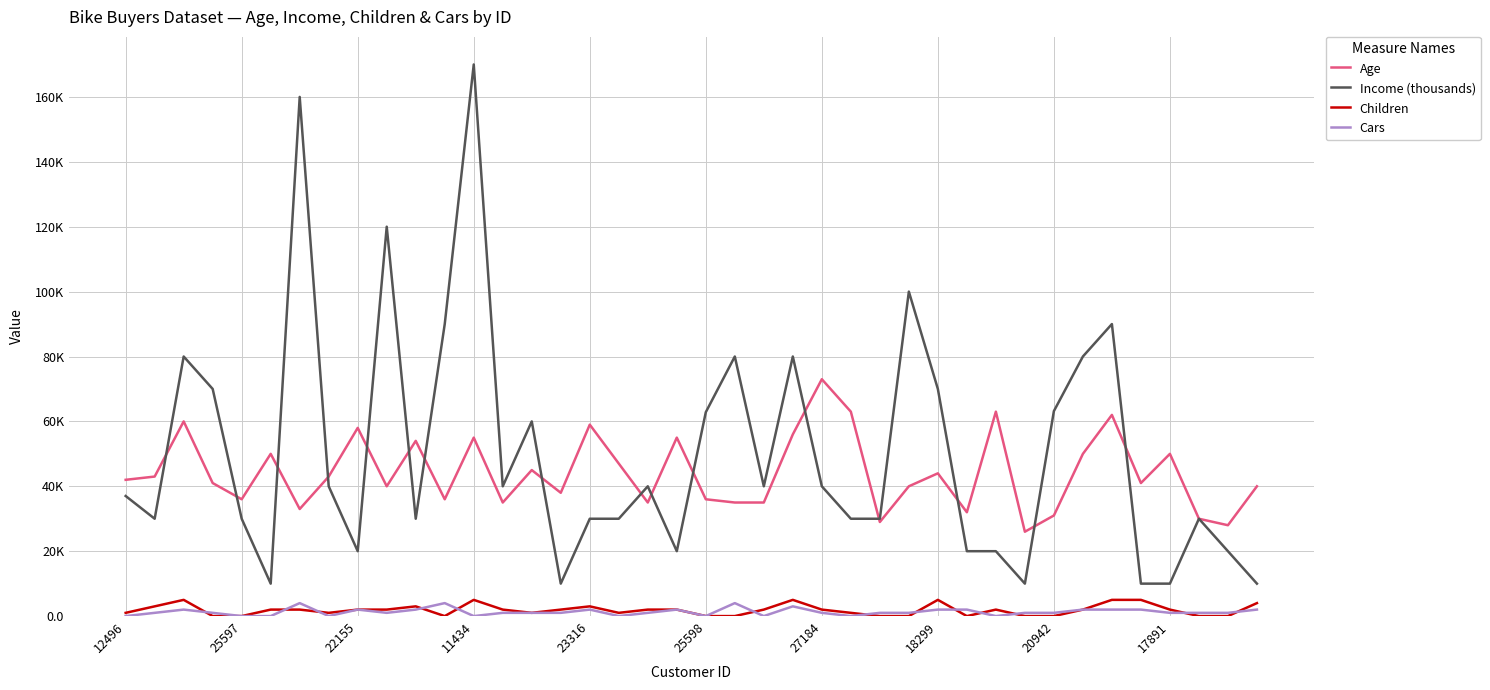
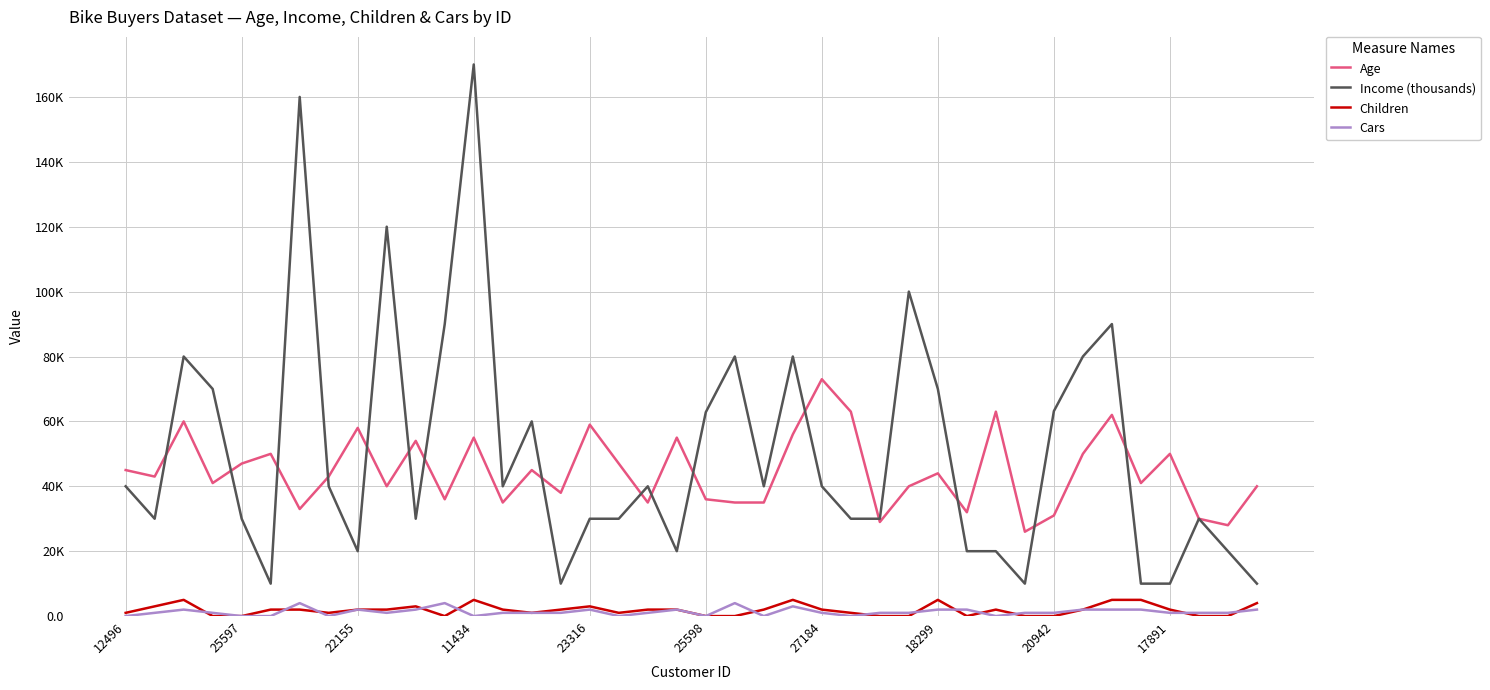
Age, 12496: 42000 -> 45000
Income (thousands), 12496: 37000 -> 40000
Age, 25597: 36000 -> 47000
